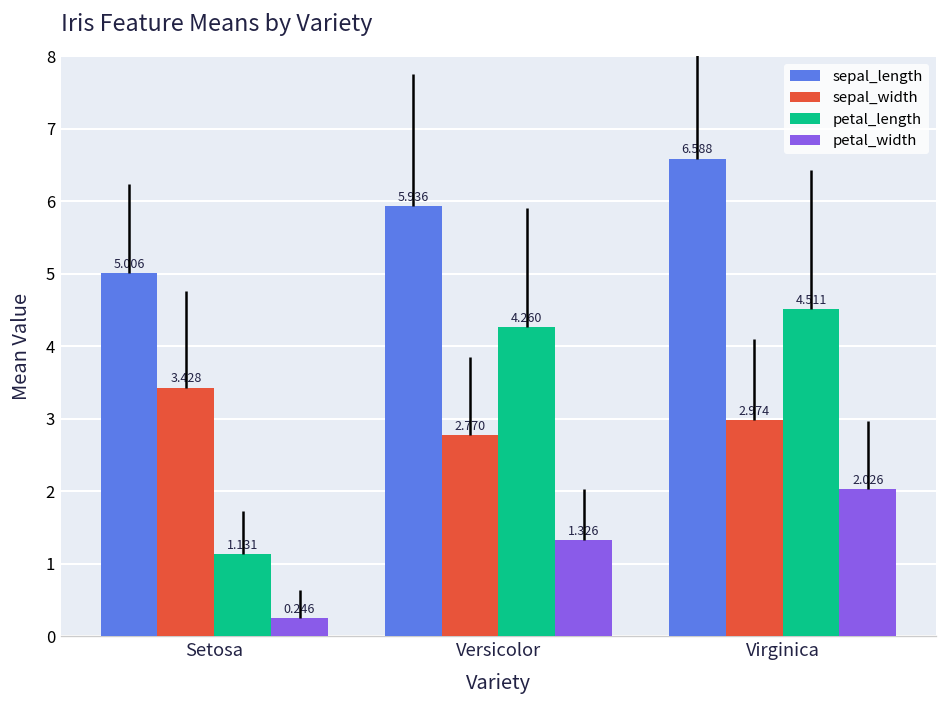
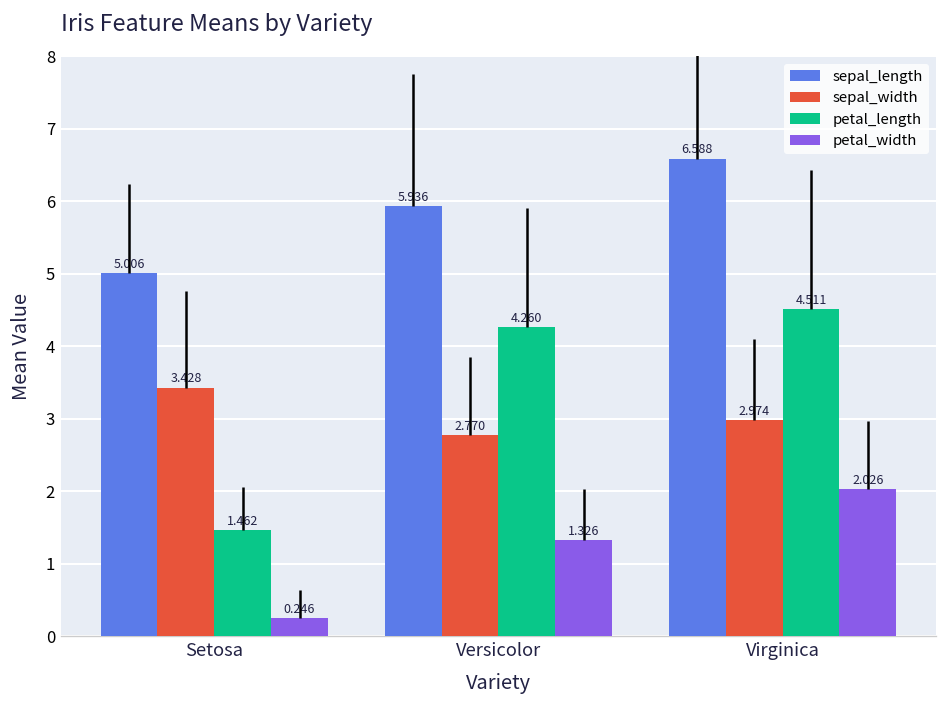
petal_length, Setosa: 1.131 -> 1.462
